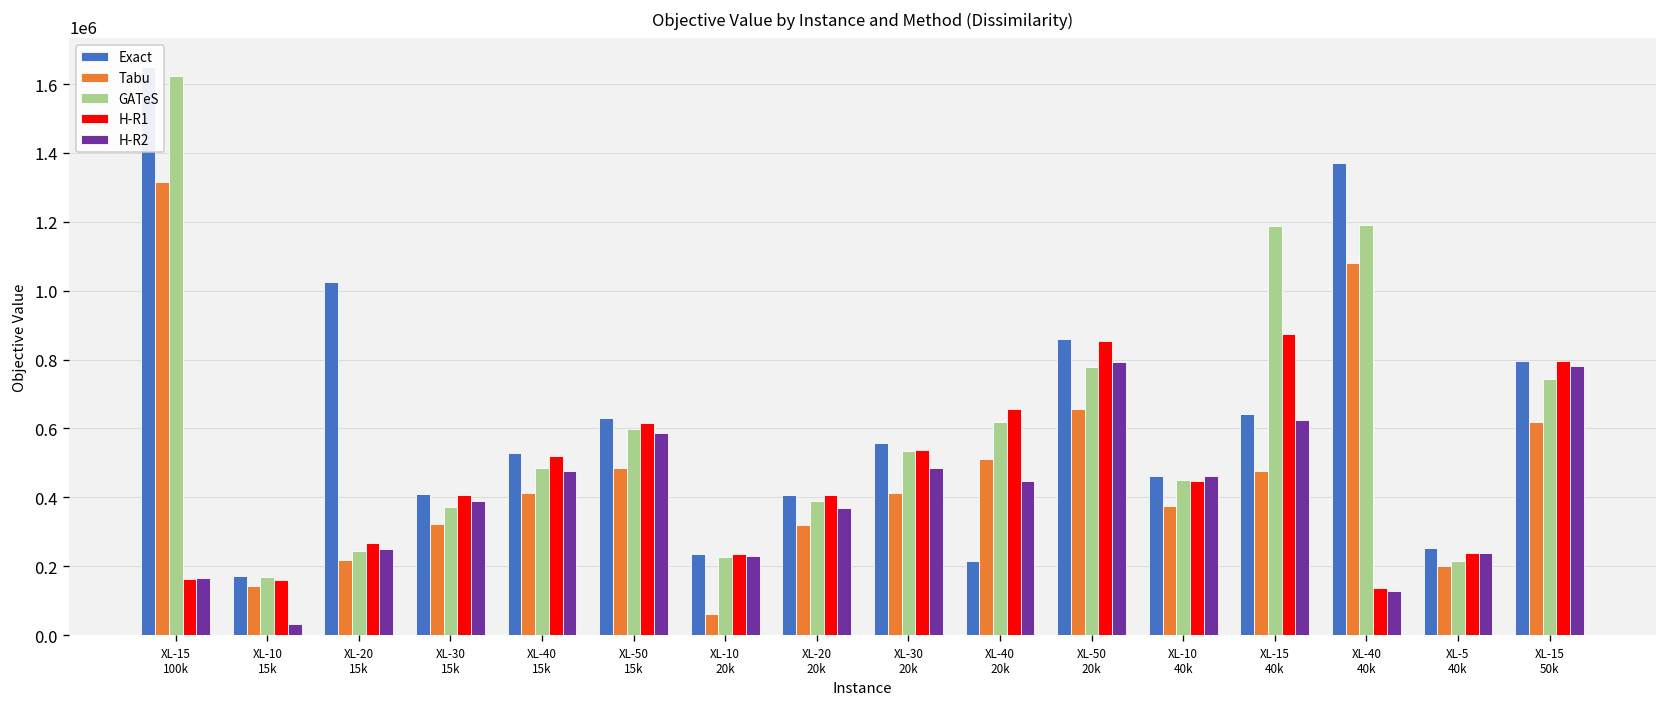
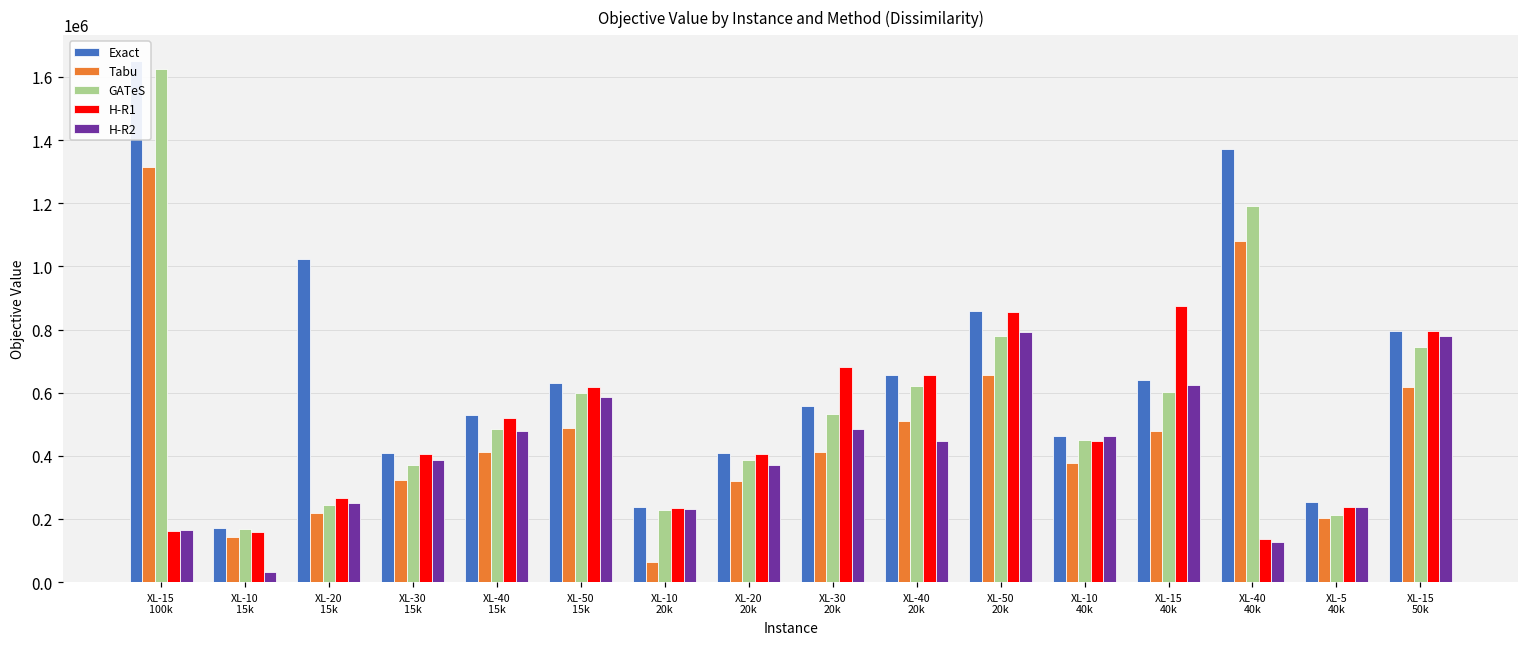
H-R1, XL-30 20k: 540000 -> 680000
Exact, XL-40 20k: 220000 -> 660000
GATeS, XL-15 40k: 1190000 -> 600000
